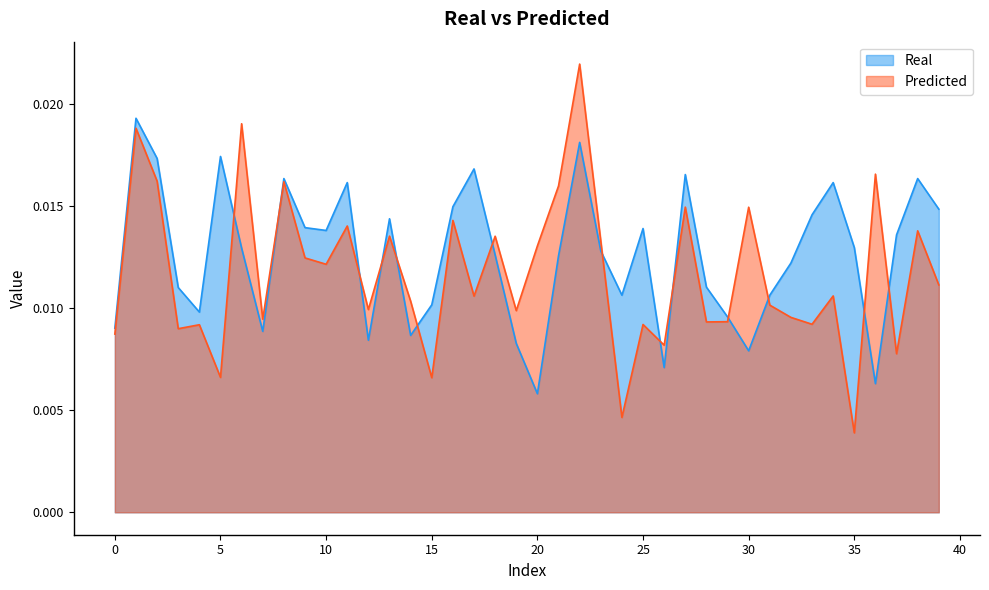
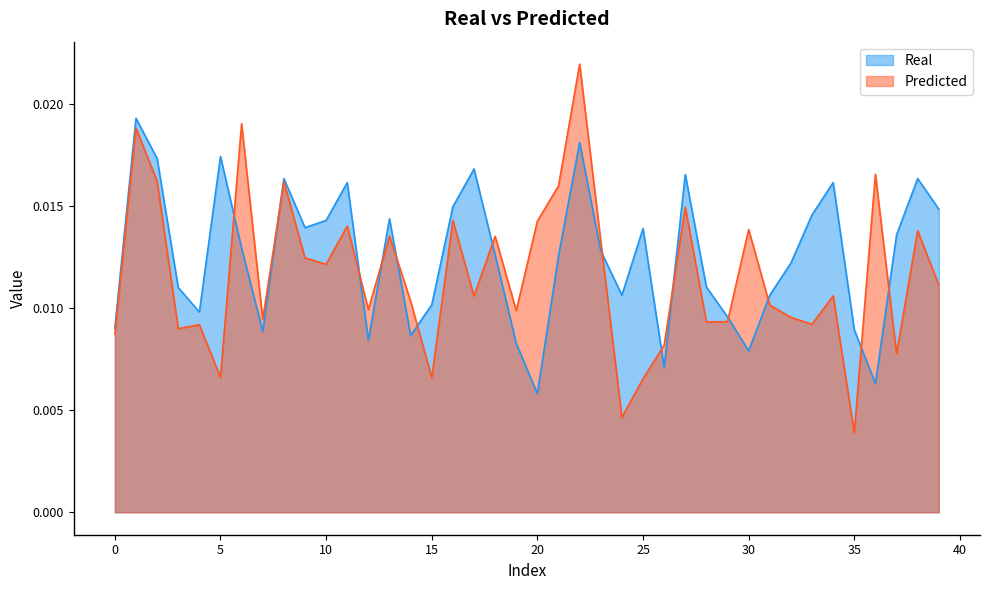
Real, 10: 0.0138 -> 0.0143
Predicted, 20: 0.0131 -> 0.0143
Predicted, 25: 0.0092 -> 0.0065
Predicted, 30: 0.0149 -> 0.0139
Real, 35: 0.0130 -> 0.0089
